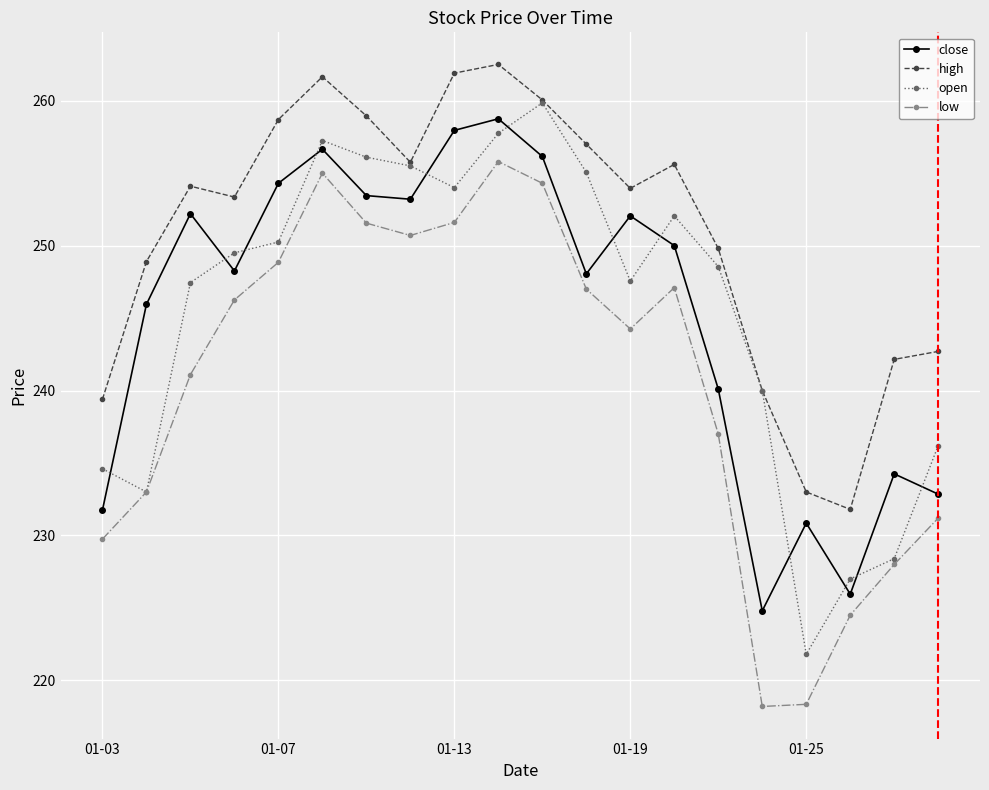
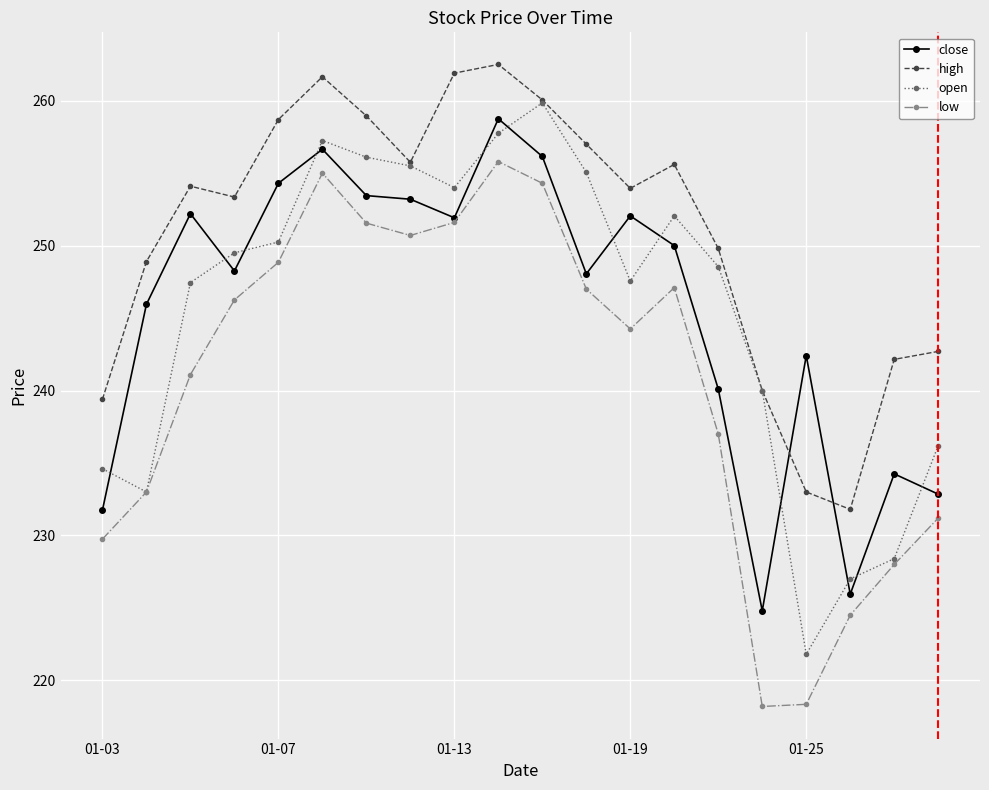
close, 01-13: 258.0 -> 251.9
close, 01-25: 230.9 -> 242.4
